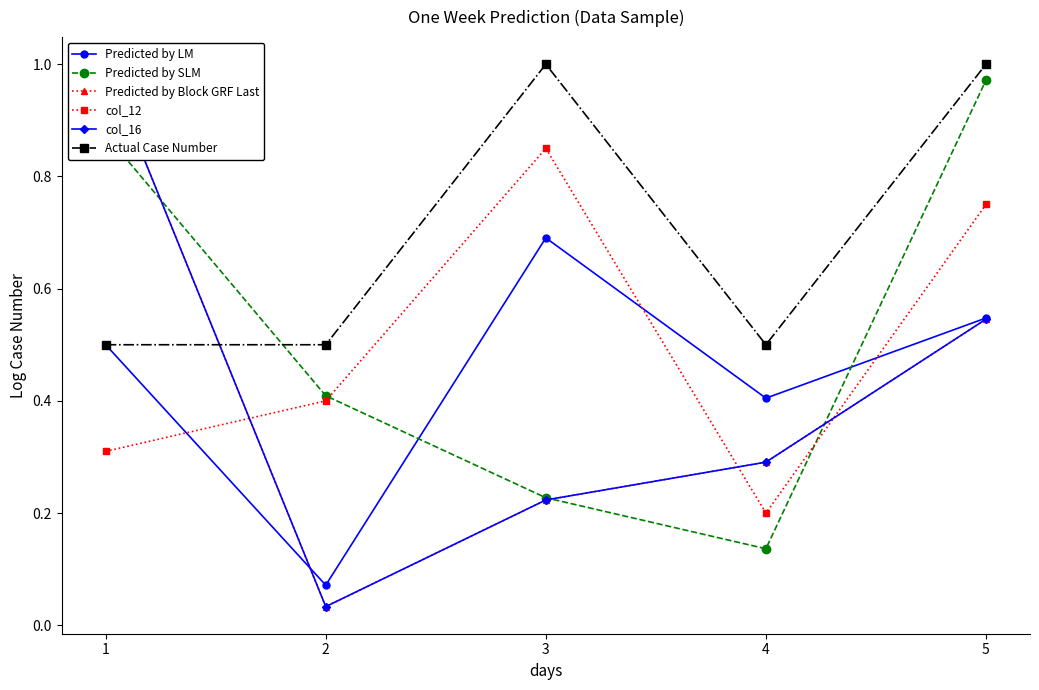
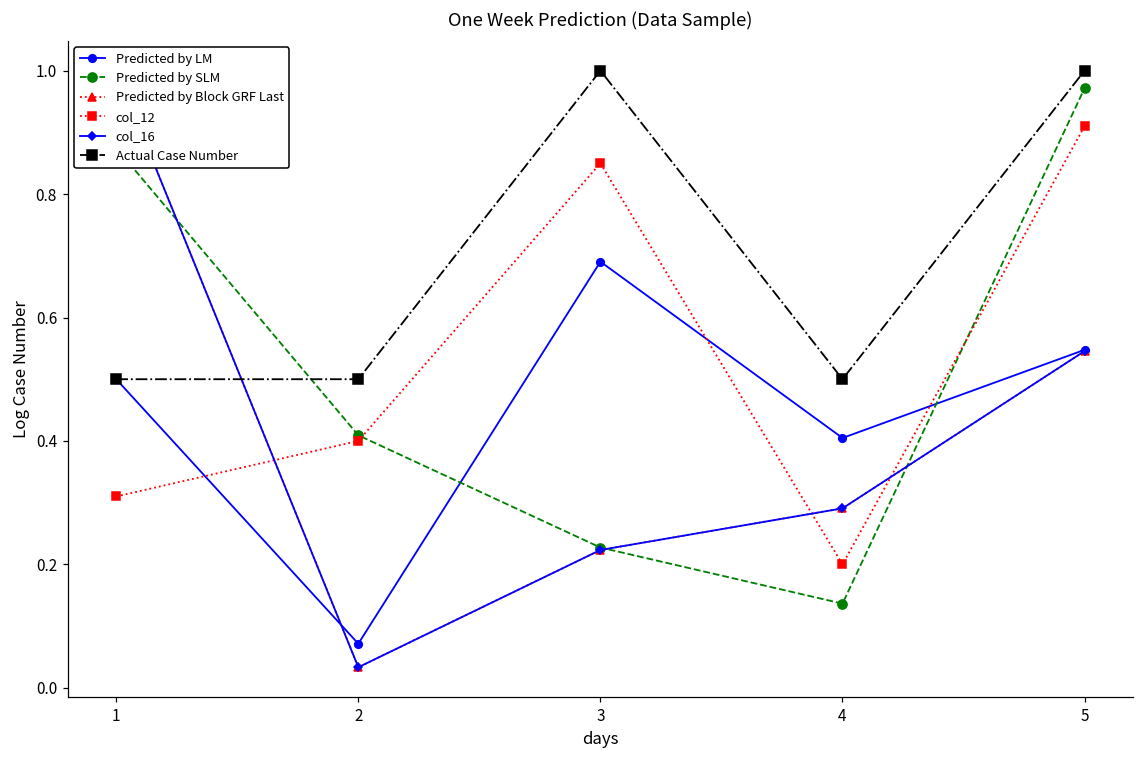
col_12, 5: 0.75 -> 0.91
